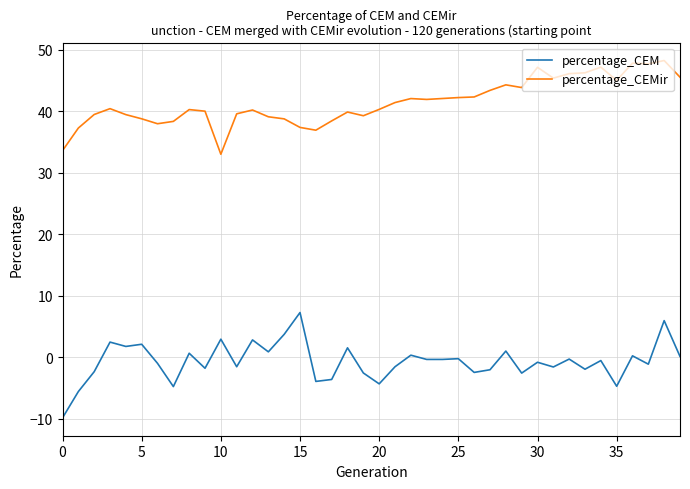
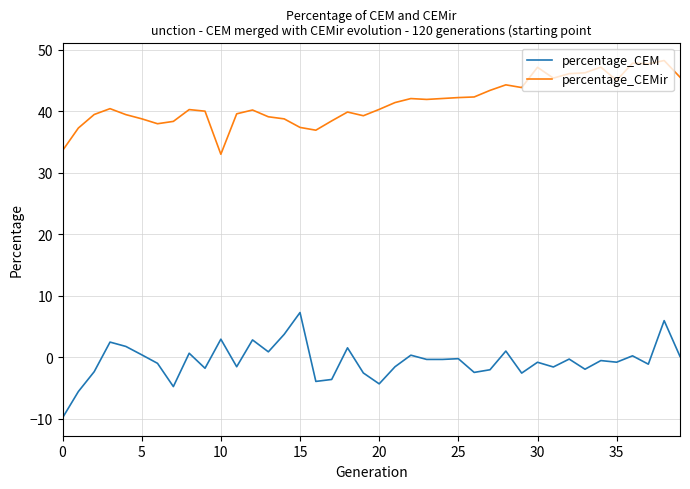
percentage_CEM, 5: 2 -> 0
percentage_CEM, 35: -5 -> -1
